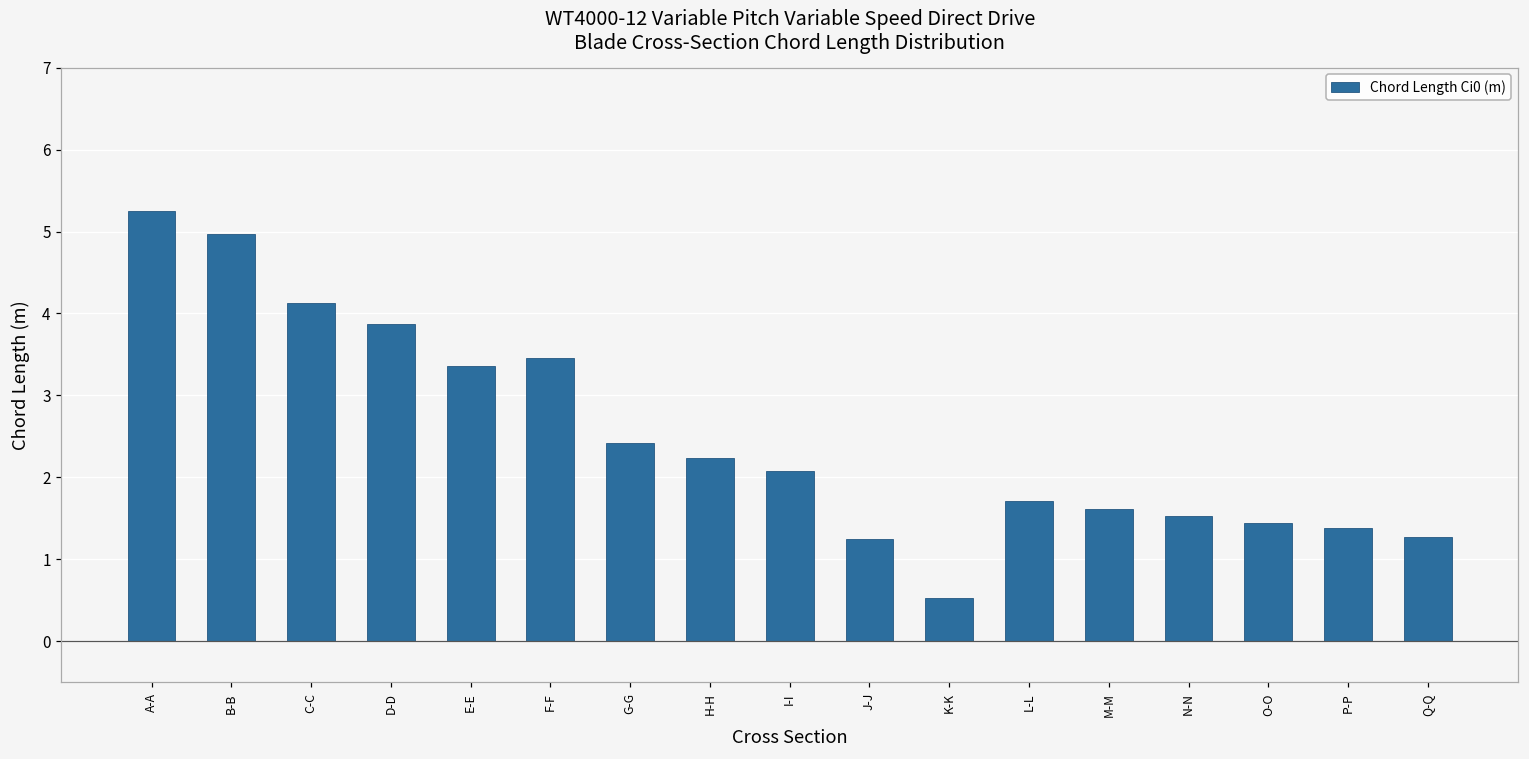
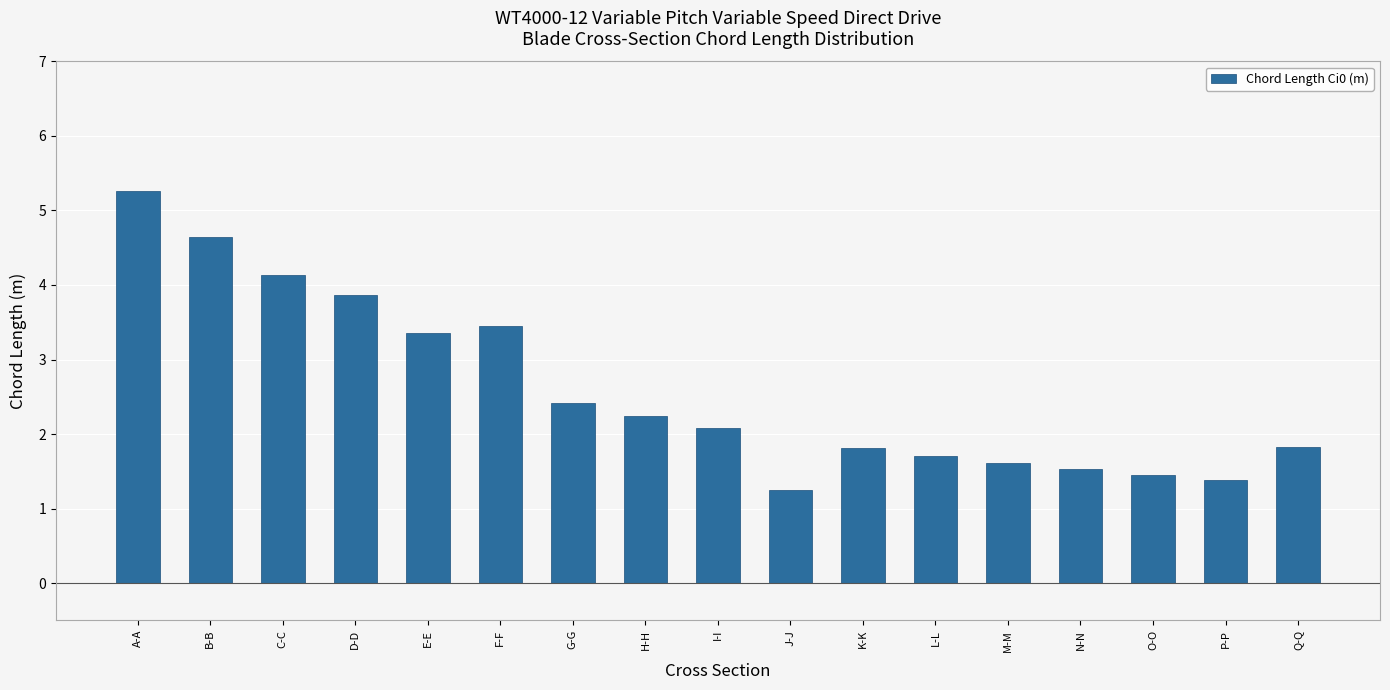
B-B: 5.0 -> 4.6
K-K: 0.5 -> 1.8
Q-Q: 1.3 -> 1.8
